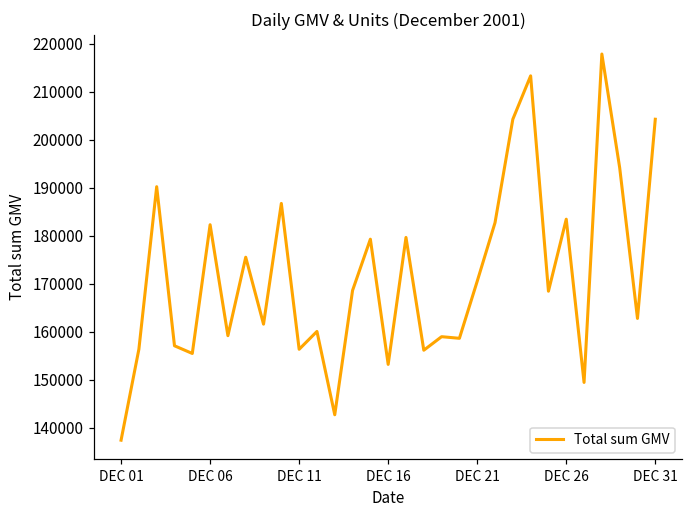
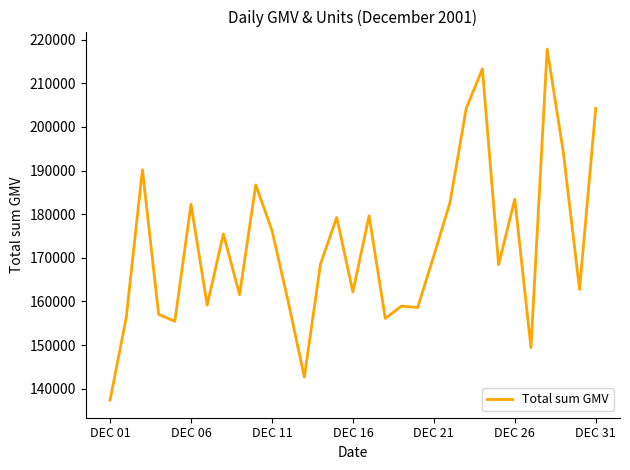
DEC 11: 156000 -> 176000
DEC 16: 153000 -> 162000
